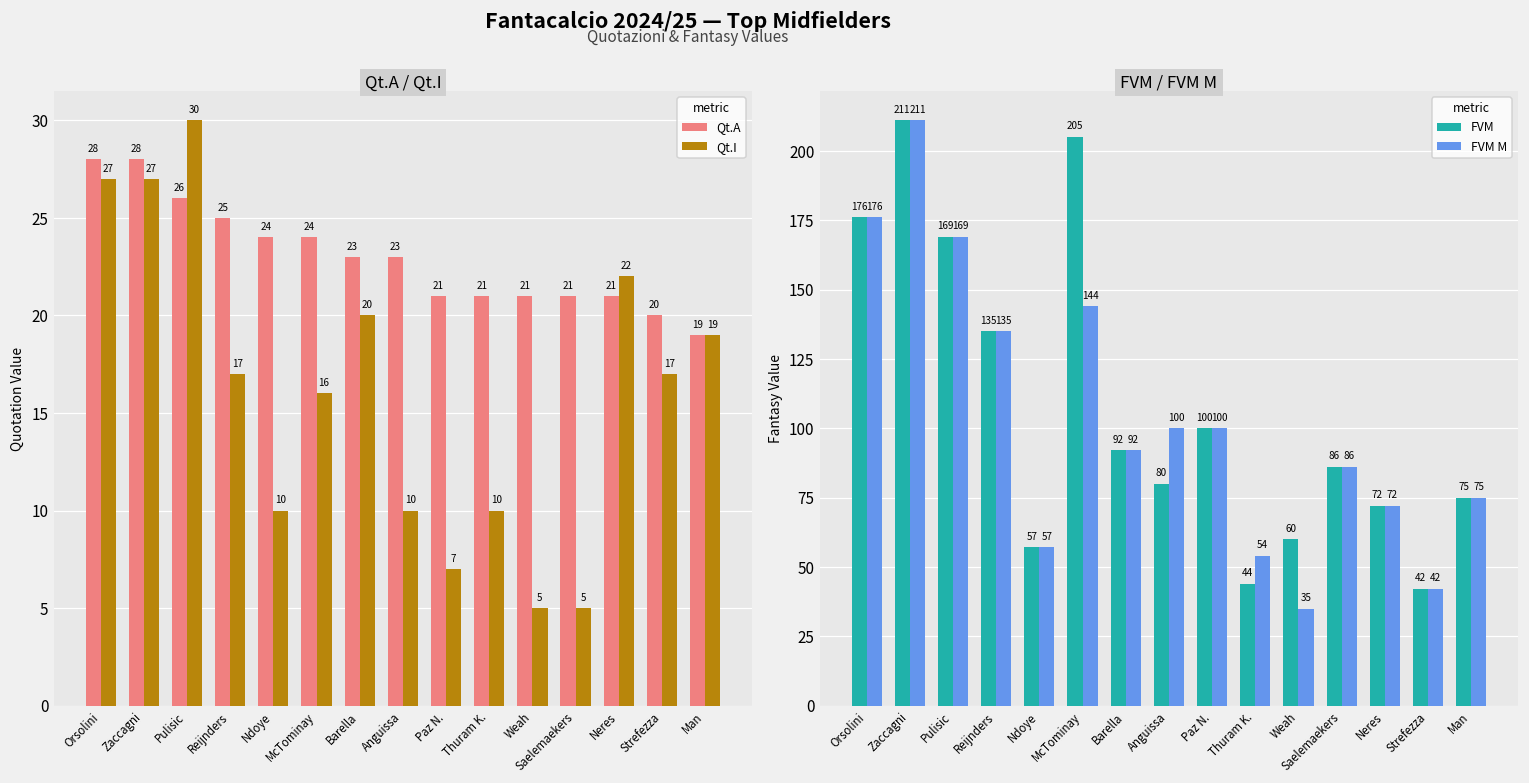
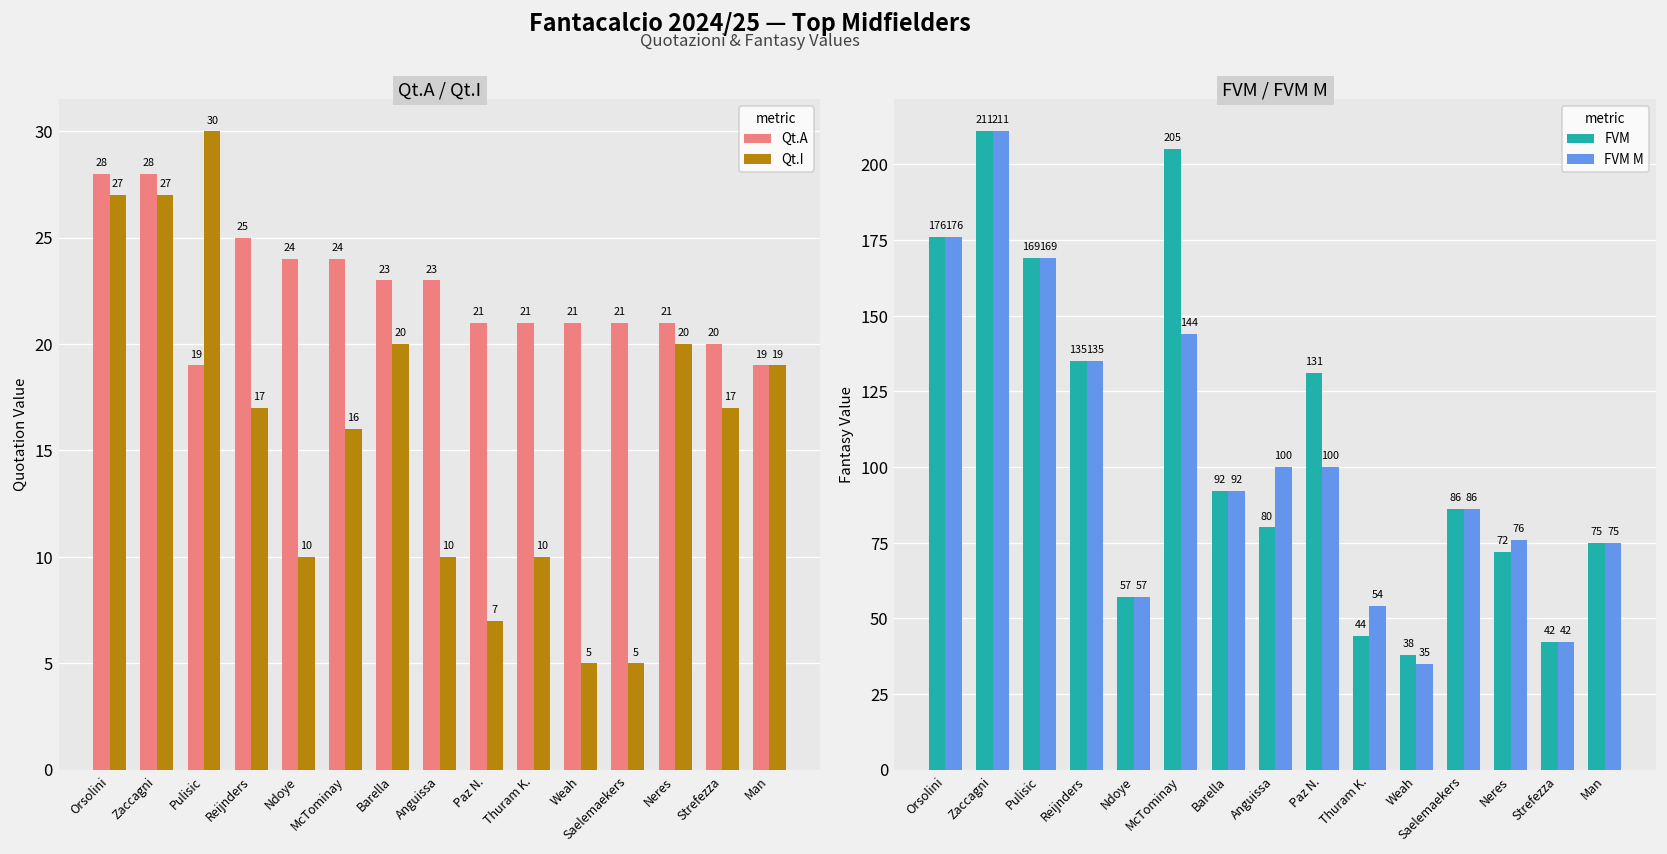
Qt.A / Qt.I, Qt.A, Pulisic: 26 -> 19
Qt.A / Qt.I, Qt.I, Neres: 22 -> 20
FVM / FVM M, FVM, Paz N.: 100 -> 131
FVM / FVM M, FVM, Weah: 60 -> 38
FVM / FVM M, FVM M, Neres: 72 -> 76
